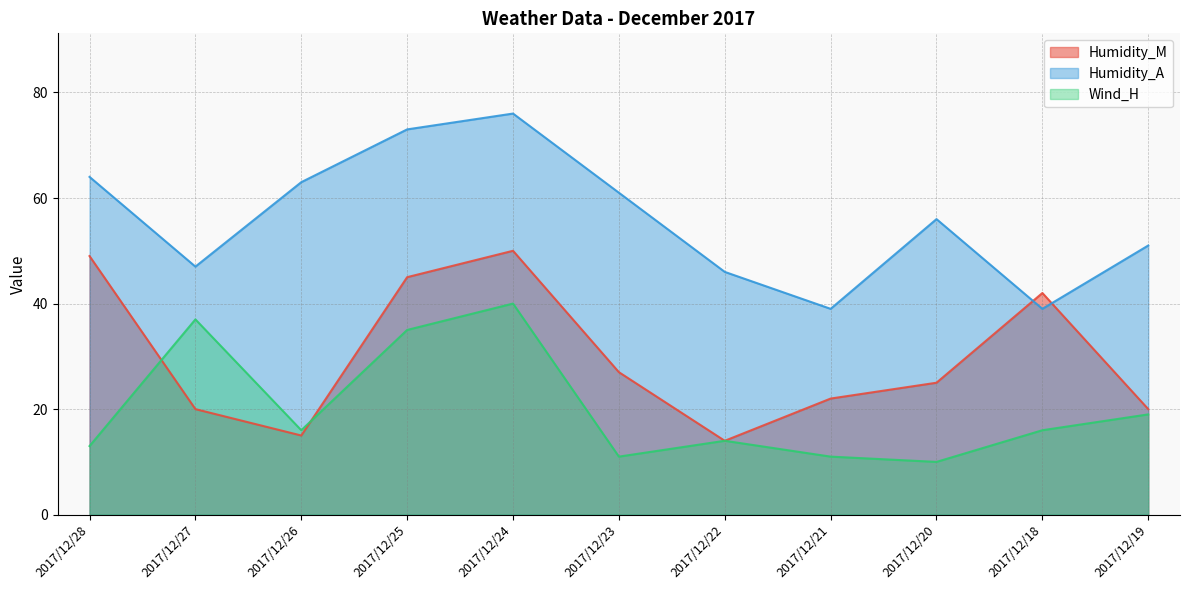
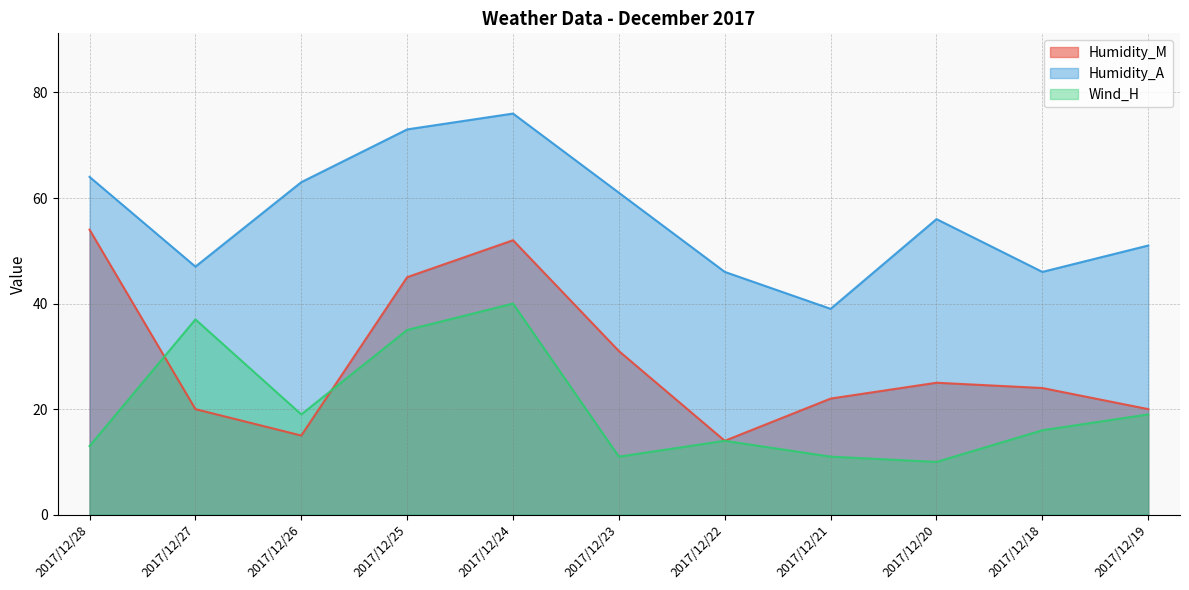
Humidity_M, 2017/12/28: 49 -> 54
Wind_H, 2017/12/26: 16 -> 19
Humidity_M, 2017/12/24: 50 -> 52
Humidity_M, 2017/12/23: 27 -> 31
Humidity_M, 2017/12/18: 42 -> 24
Humidity_A, 2017/12/18: 39 -> 46
